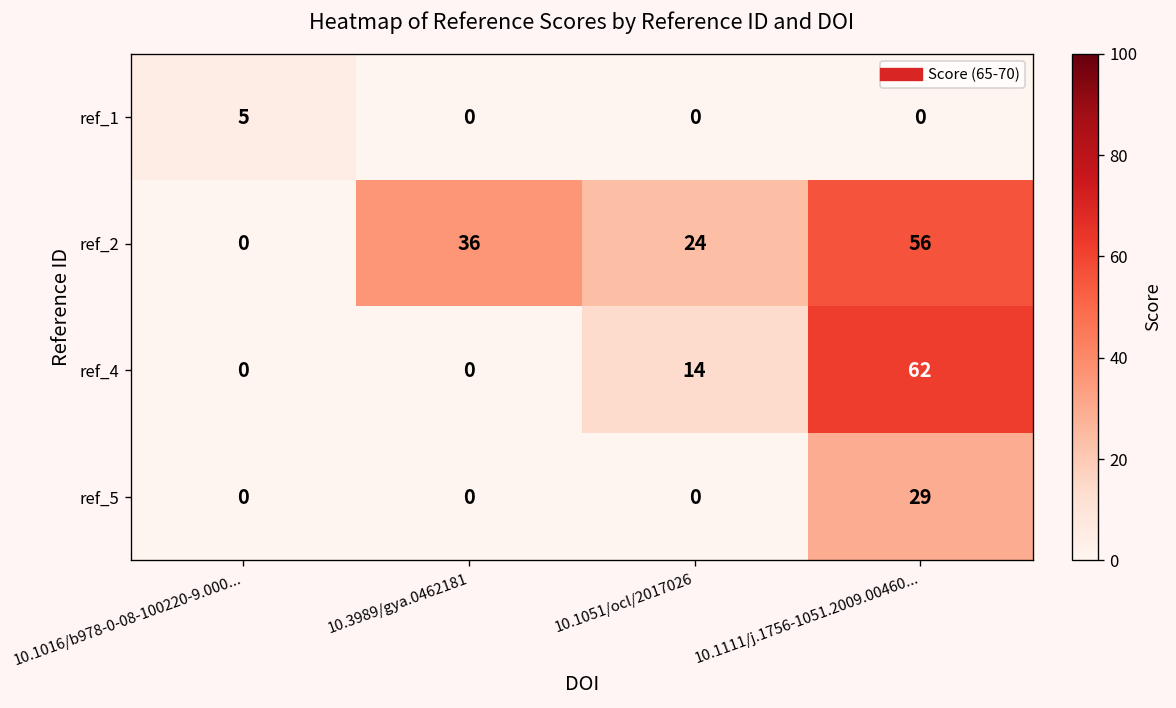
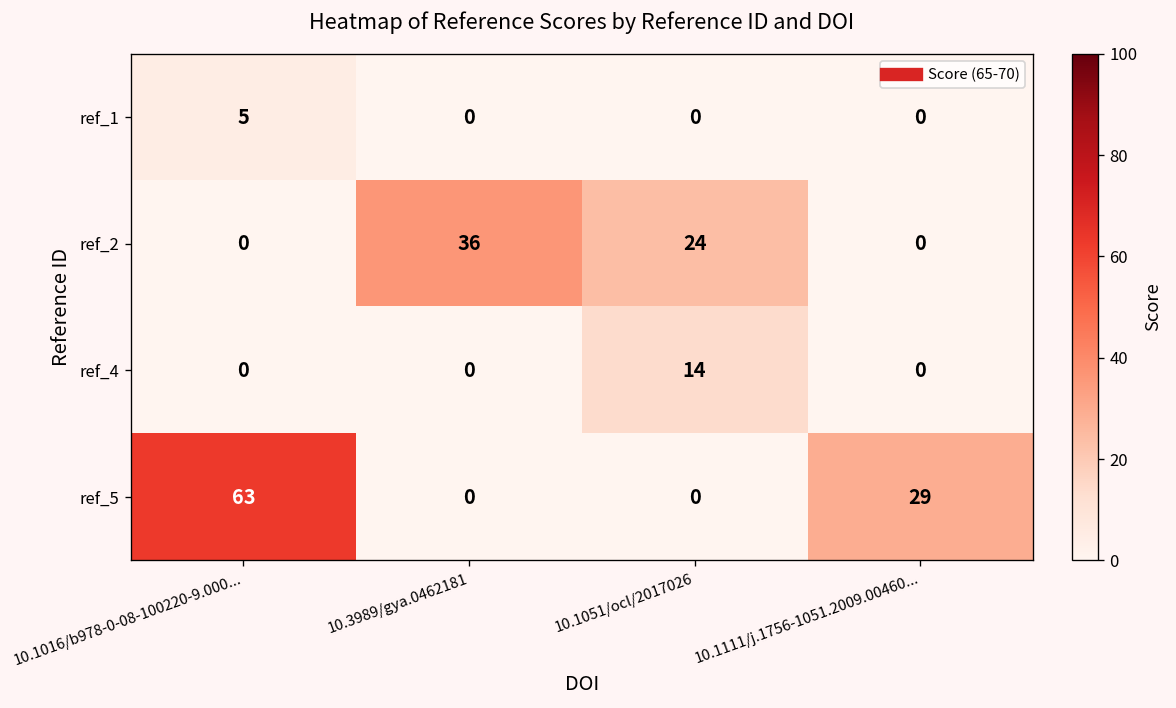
ref_2, 10.1111/j.1756-1051.2009.00460...: 56 -> 0
ref_4, 10.1111/j.1756-1051.2009.00460...: 62 -> 0
ref_5, 10.1016/b978-0-08-100220-9.000...: 0 -> 63
